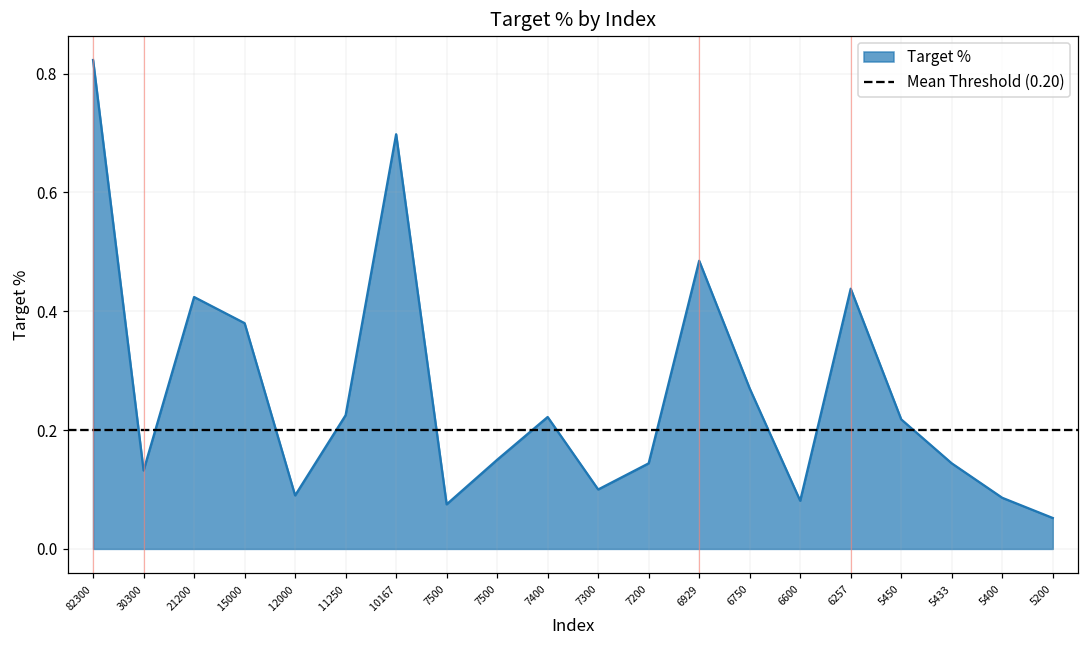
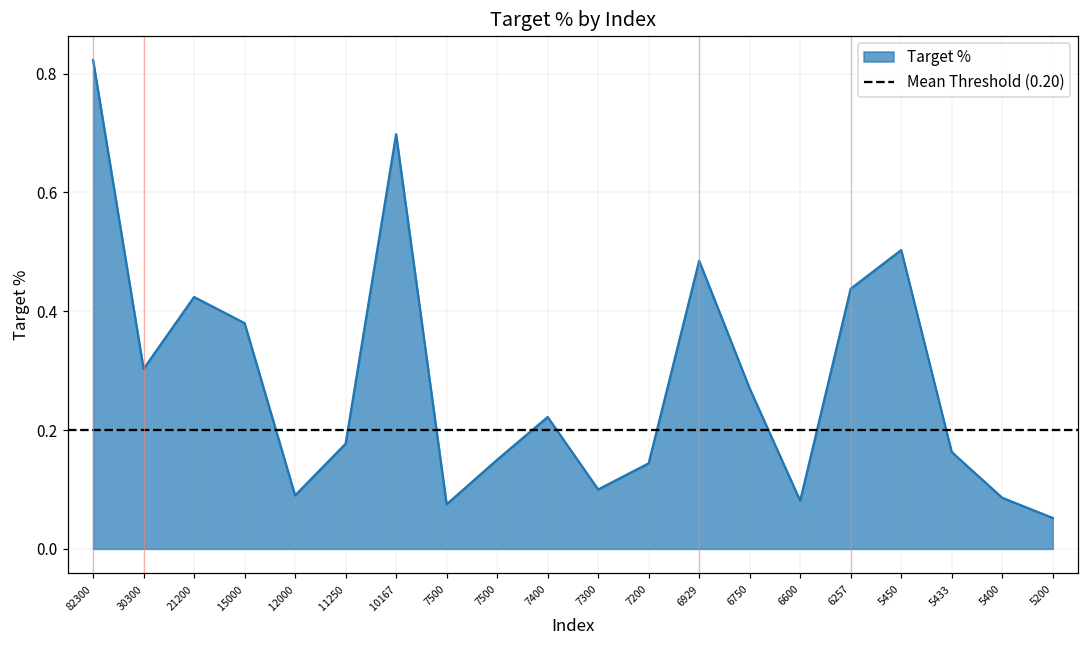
30300: 0.13 -> 0.30
11250: 0.23 -> 0.18
5450: 0.22 -> 0.50
5433: 0.14 -> 0.16
